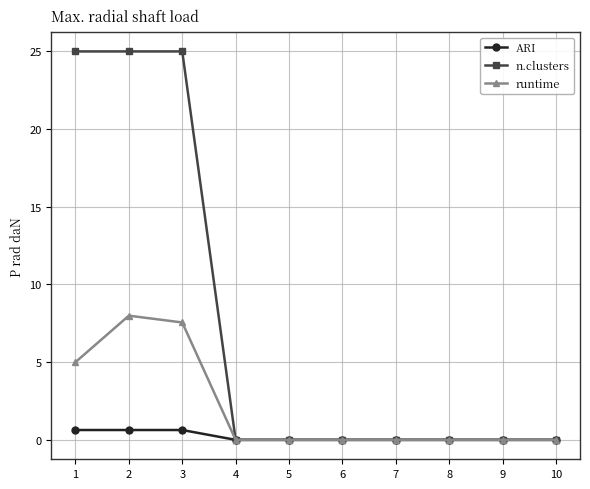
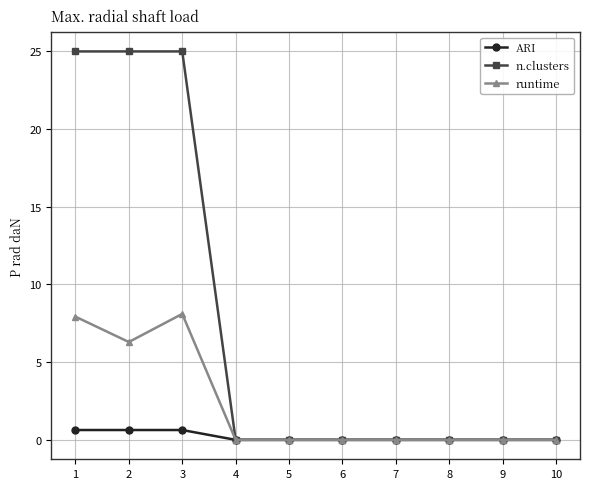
runtime, 1: 5.0 -> 7.9
runtime, 2: 8.0 -> 6.3
runtime, 3: 7.6 -> 8.1
